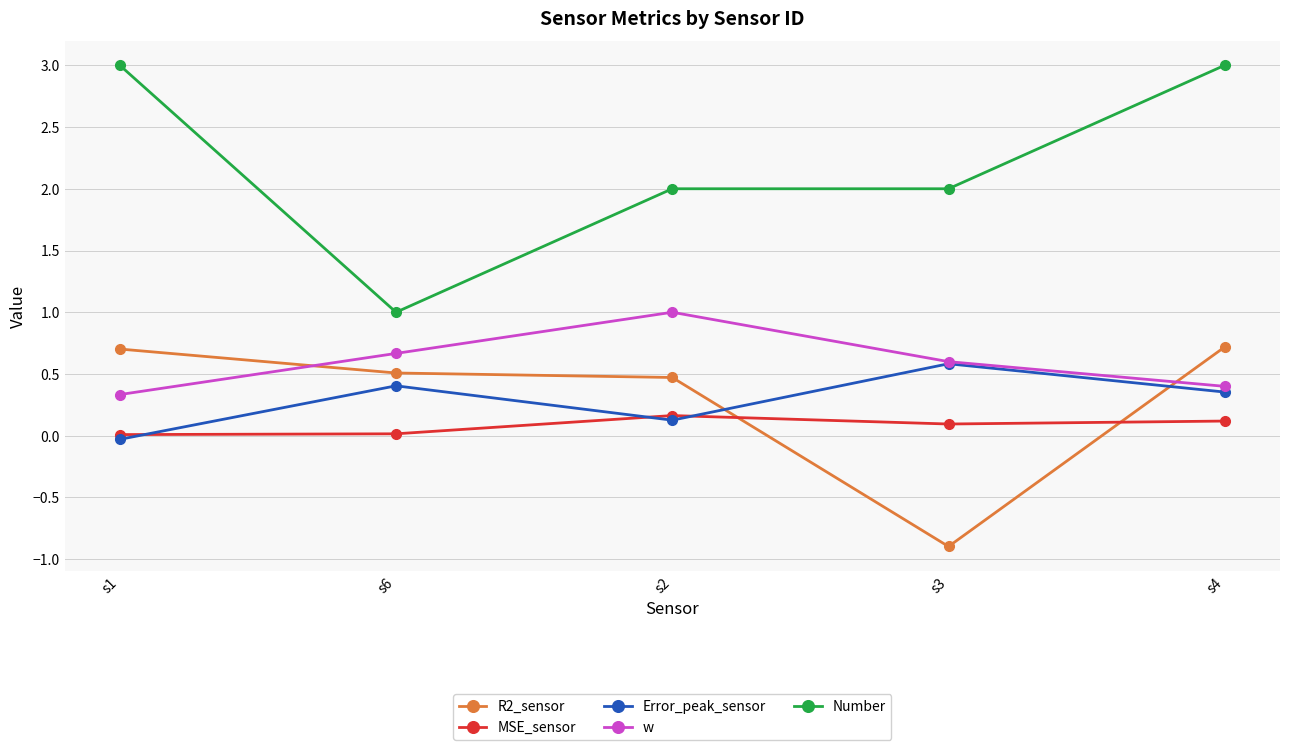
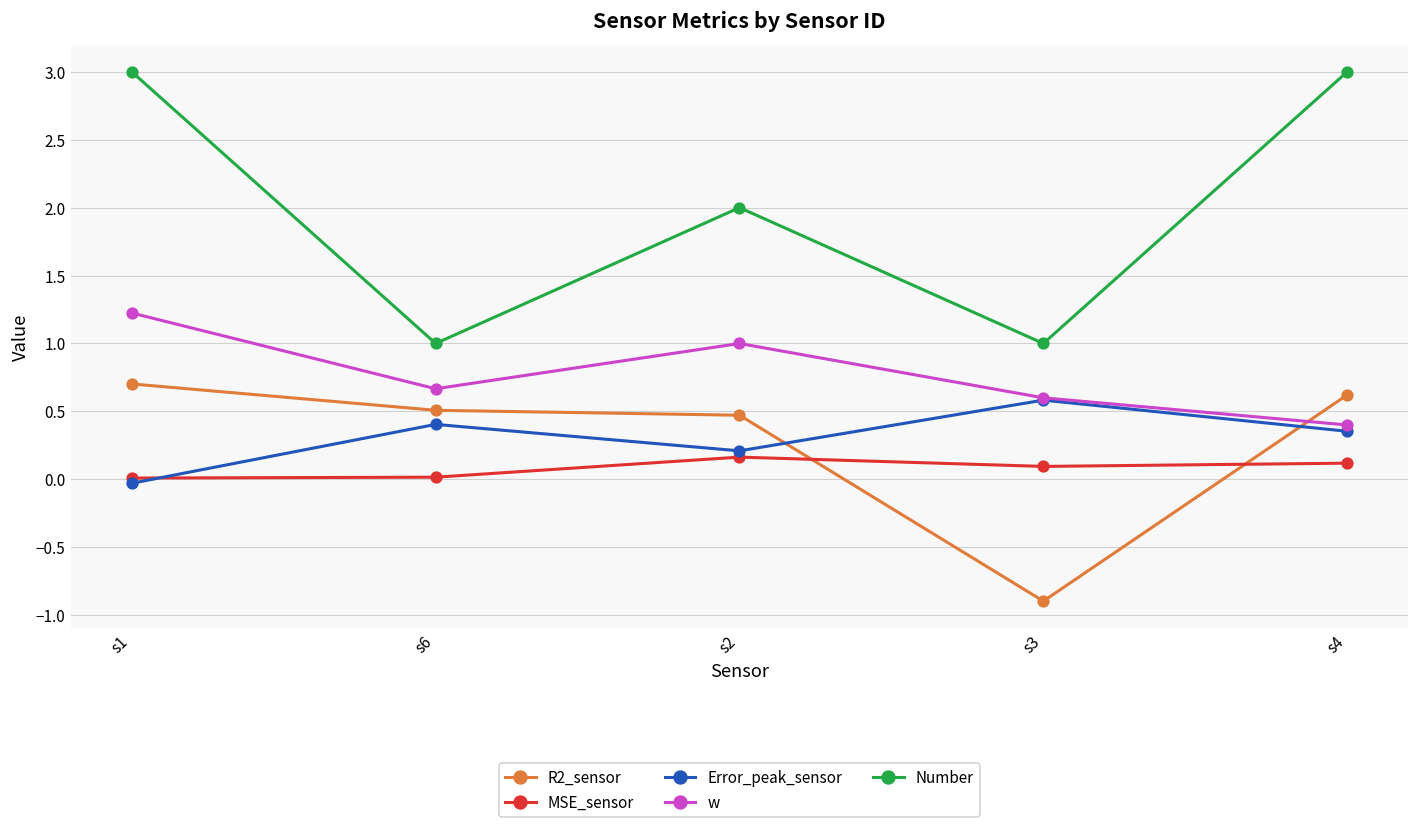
w, s1: 0.33 -> 1.22
Error_peak_sensor, s2: 0.13 -> 0.21
Number, s3: 2 -> 1
R2_sensor, s4: 0.72 -> 0.62
